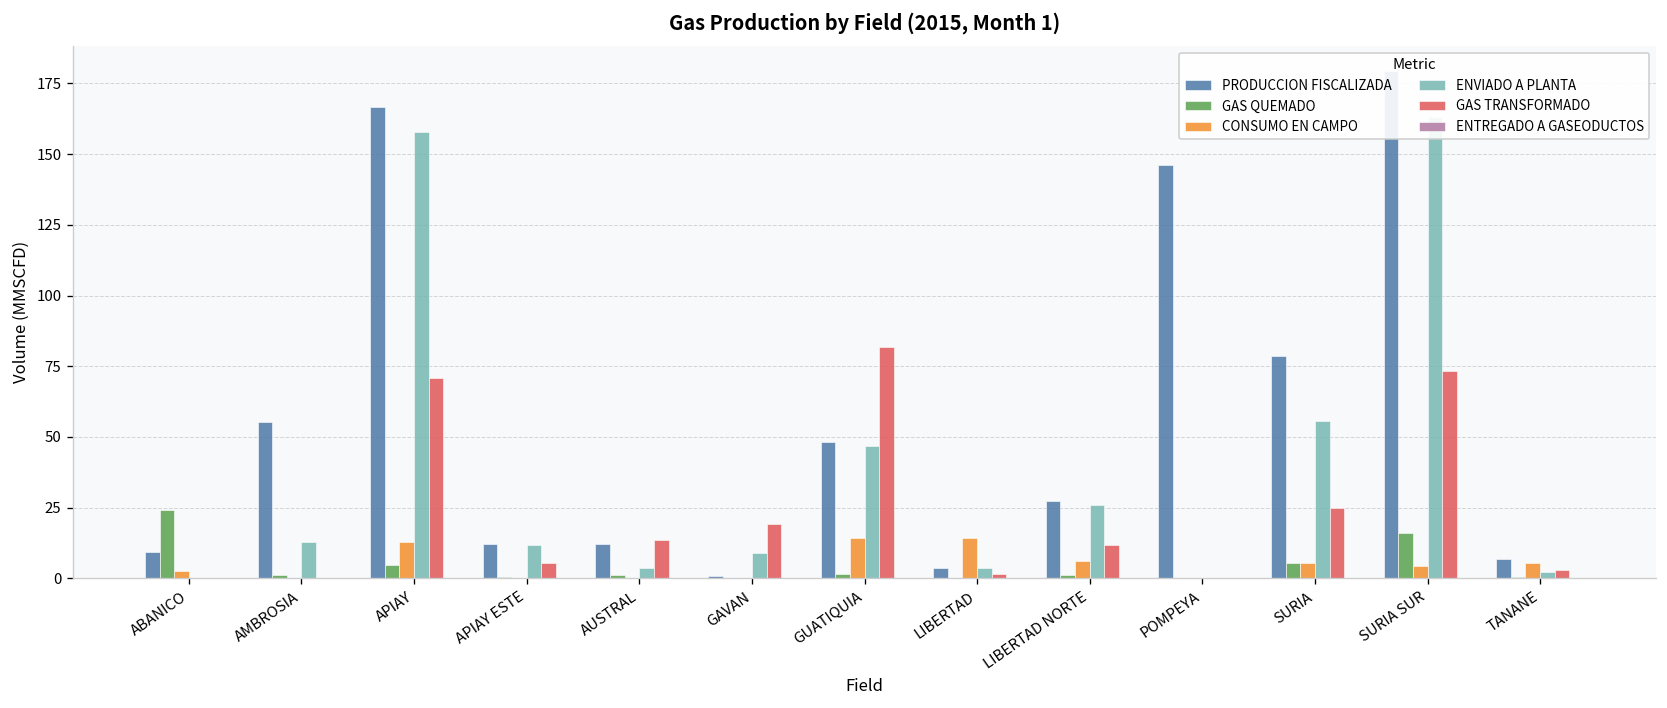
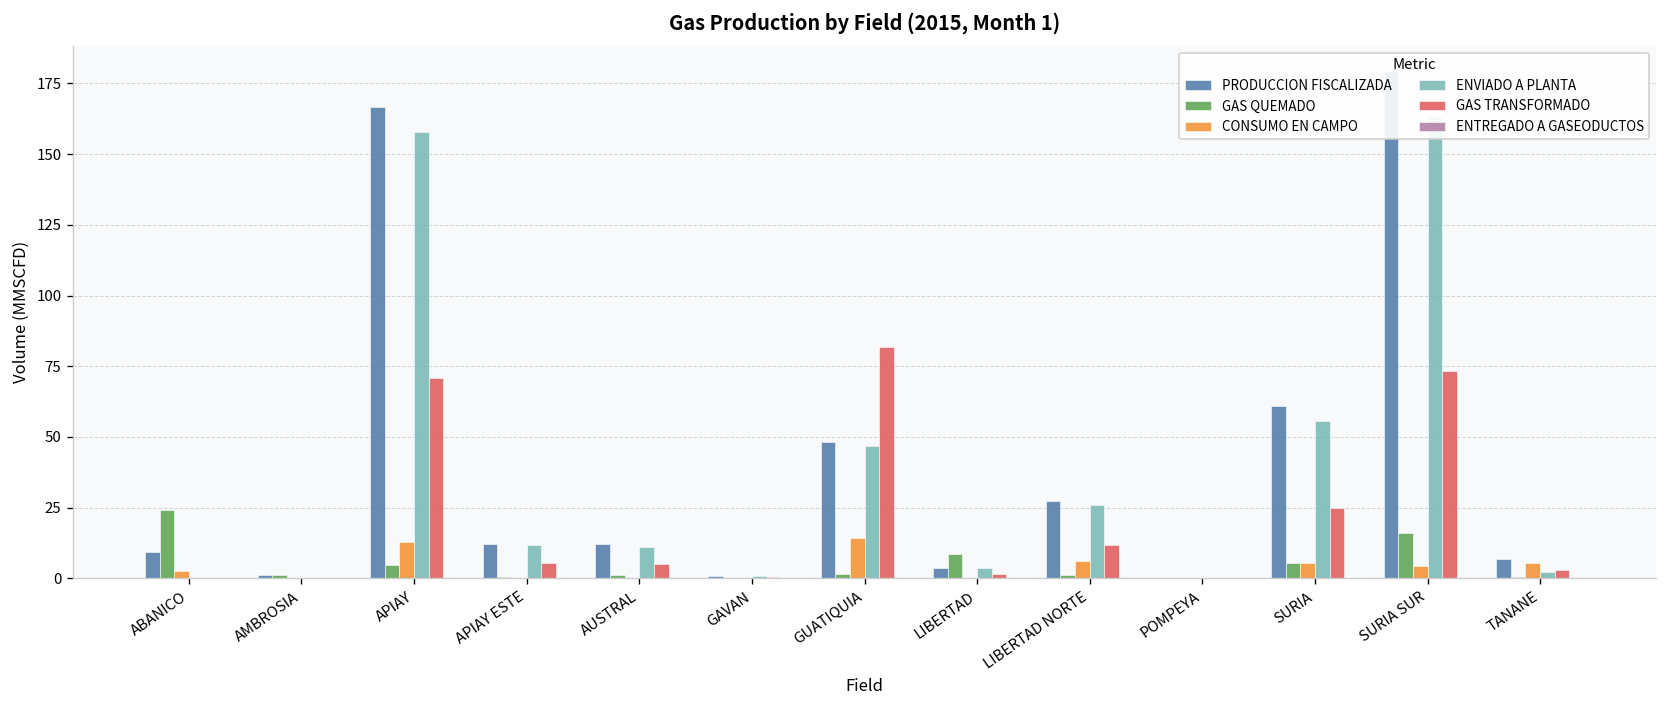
PRODUCCION FISCALIZADA, AMBROSIA: 55 -> 1
ENVIADO A PLANTA, AMBROSIA: 13 -> 0
ENVIADO A PLANTA, AUSTRAL: 4 -> 11
GAS TRANSFORMADO, AUSTRAL: 13 -> 5
ENVIADO A PLANTA, GAVAN: 9 -> 1
GAS TRANSFORMADO, GAVAN: 19 -> 0
GAS QUEMADO, LIBERTAD: 0 -> 8
CONSUMO EN CAMPO, LIBERTAD: 14 -> 0
PRODUCCION FISCALIZADA, POMPEYA: 146 -> 0
PRODUCCION FISCALIZADA, SURIA: 79 -> 61
